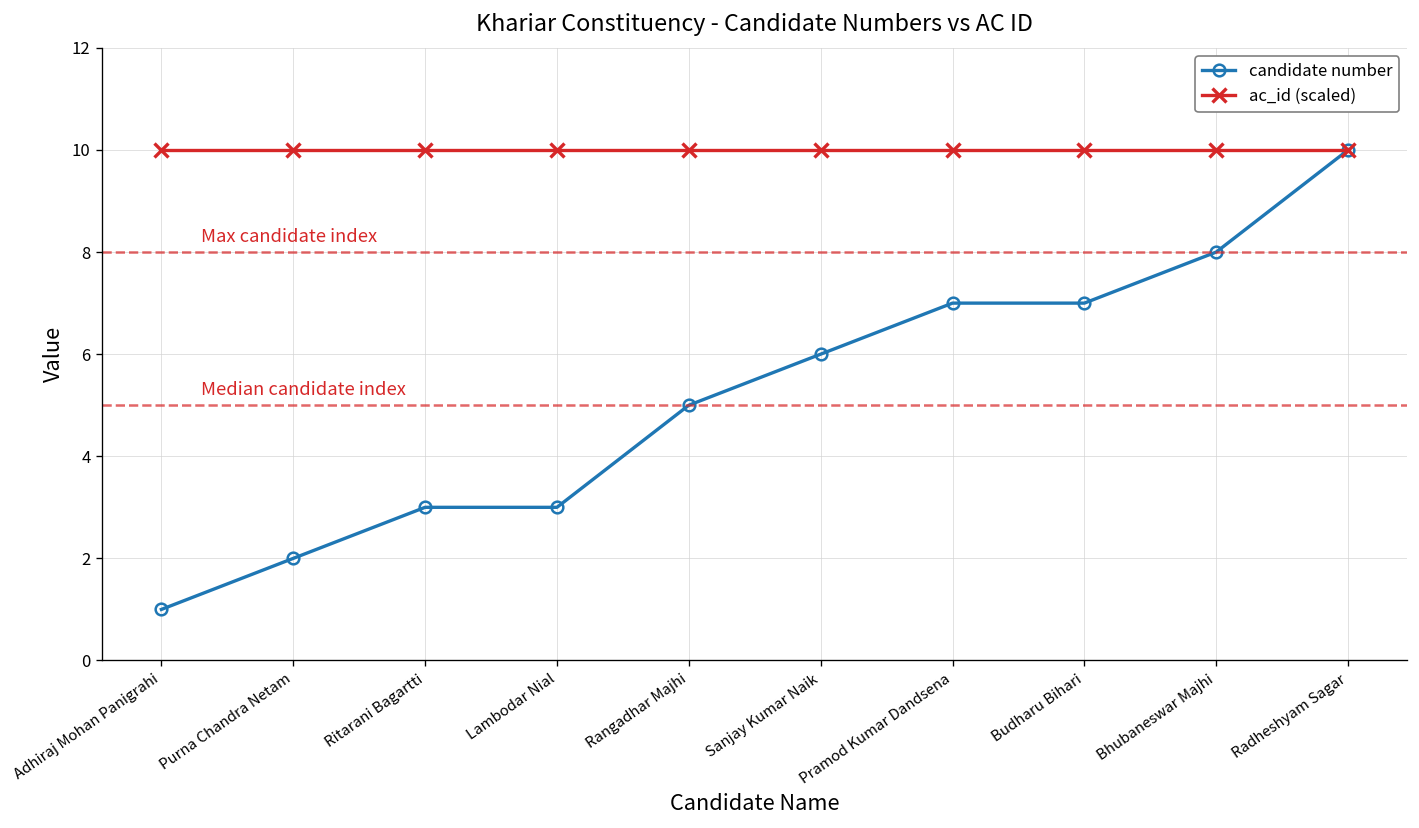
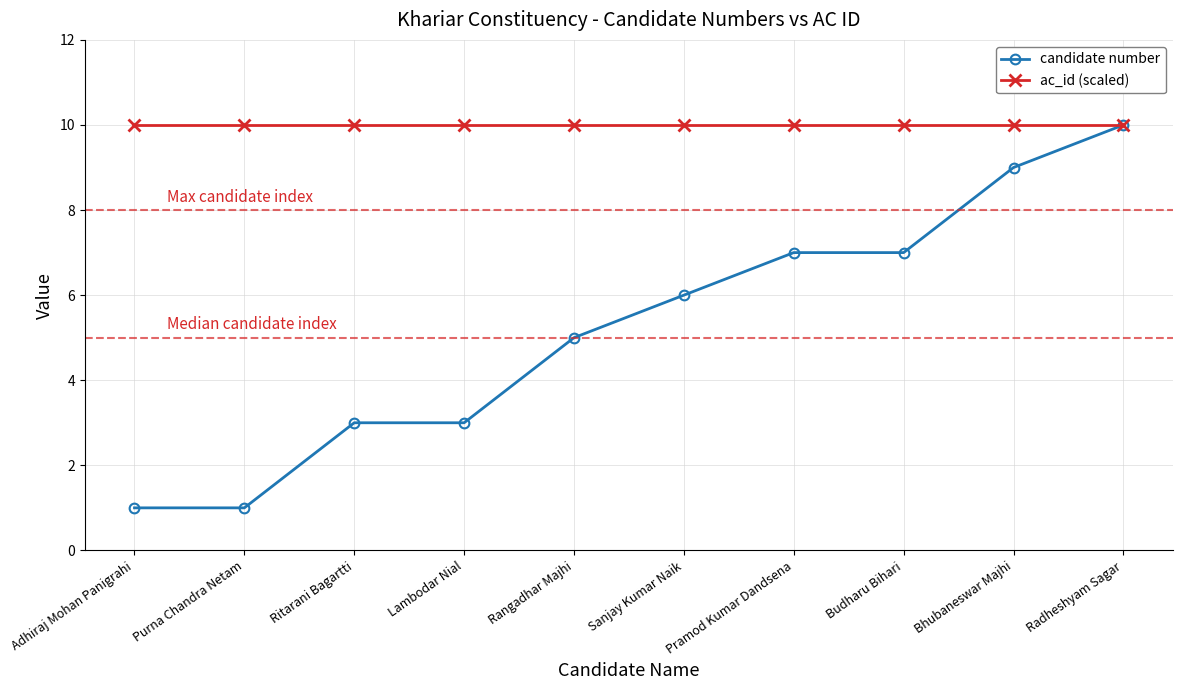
candidate number, Purna Chandra Netam: 2 -> 1
candidate number, Bhubaneswar Majhi: 8 -> 9
